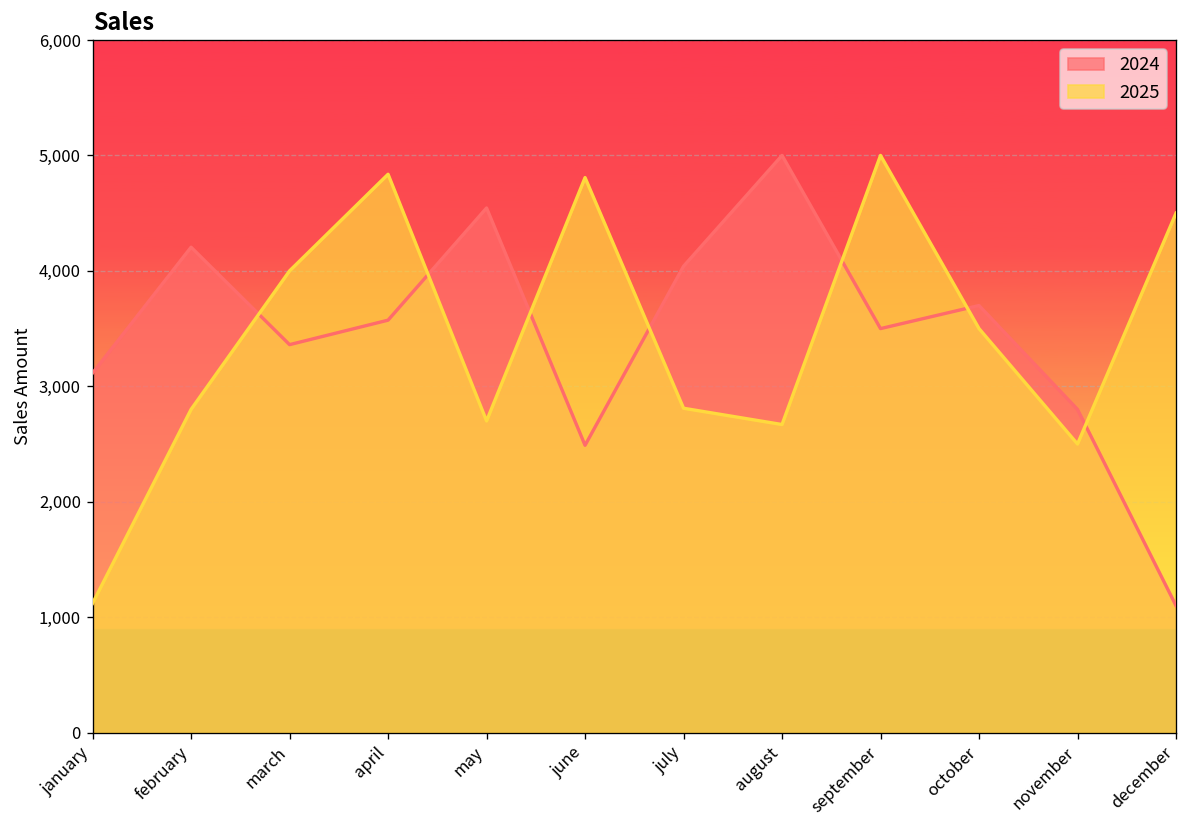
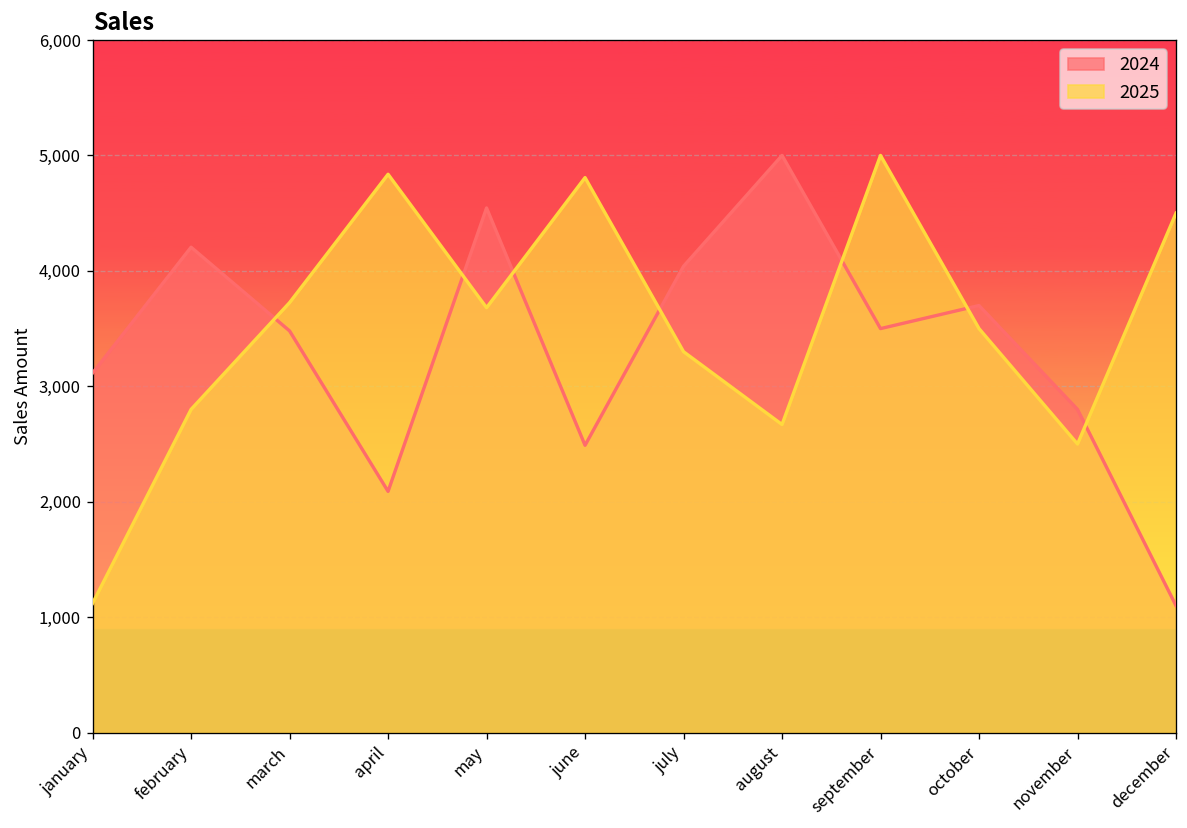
2024, march: 3,400 -> 3,500
2025, march: 4,000 -> 3,700
2024, april: 3,600 -> 2,100
2025, may: 2,700 -> 3,700
2025, july: 2,800 -> 3,300
